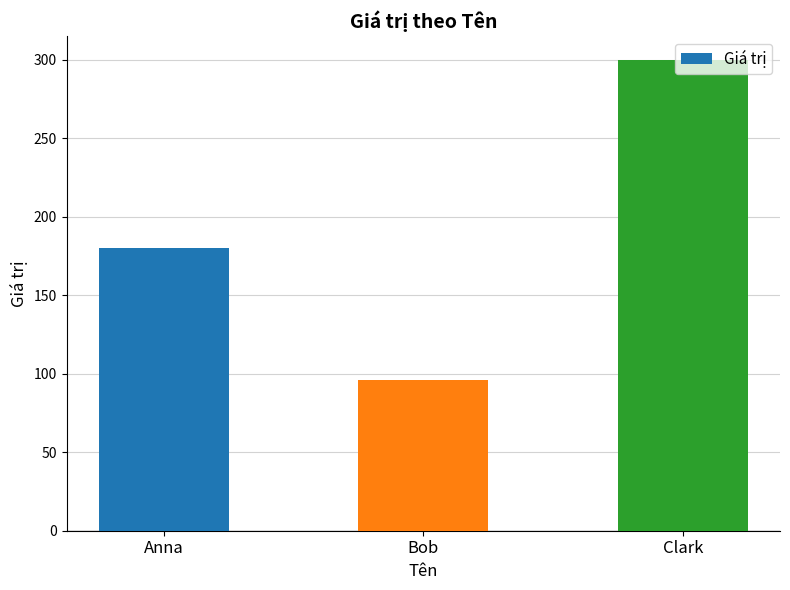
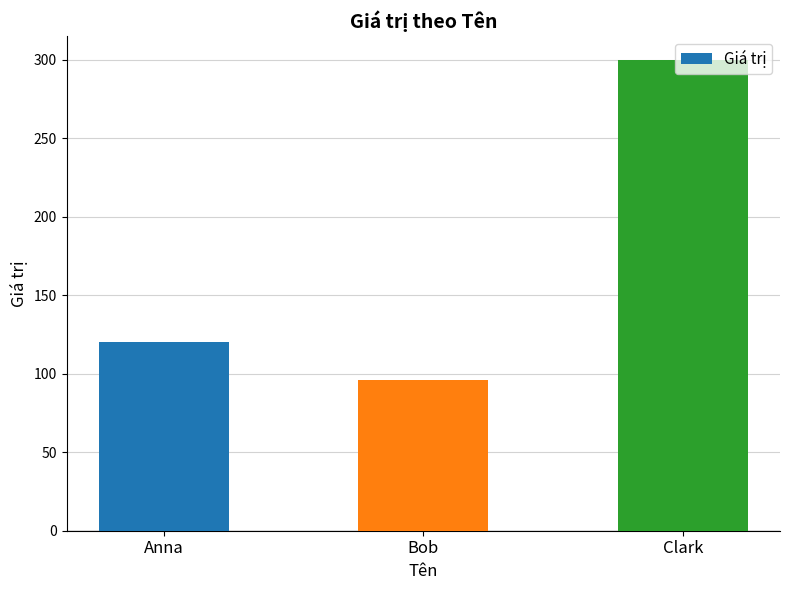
Anna: 180 -> 120
